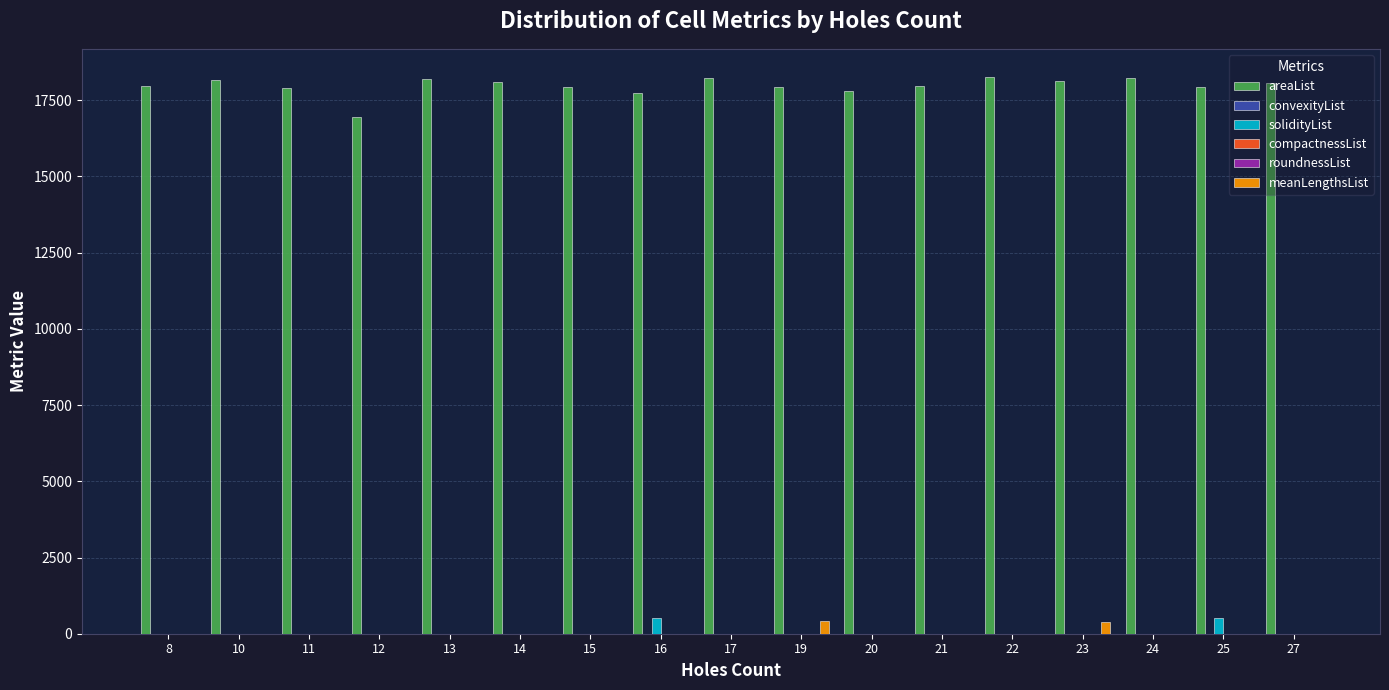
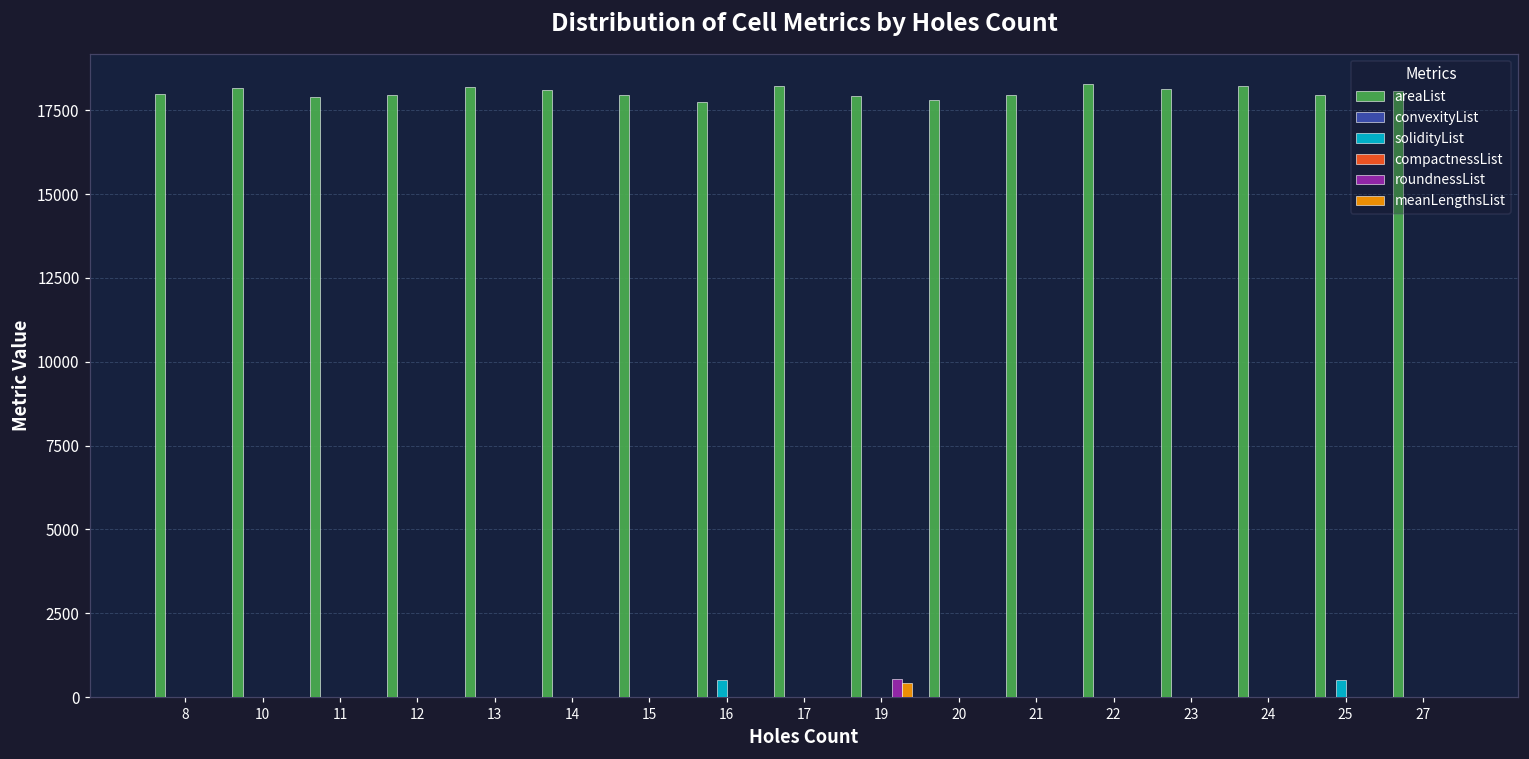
areaList, 12: 17000 -> 18000
roundnessList, 19: 0 -> 500
meanLengthsList, 23: 400 -> 0
